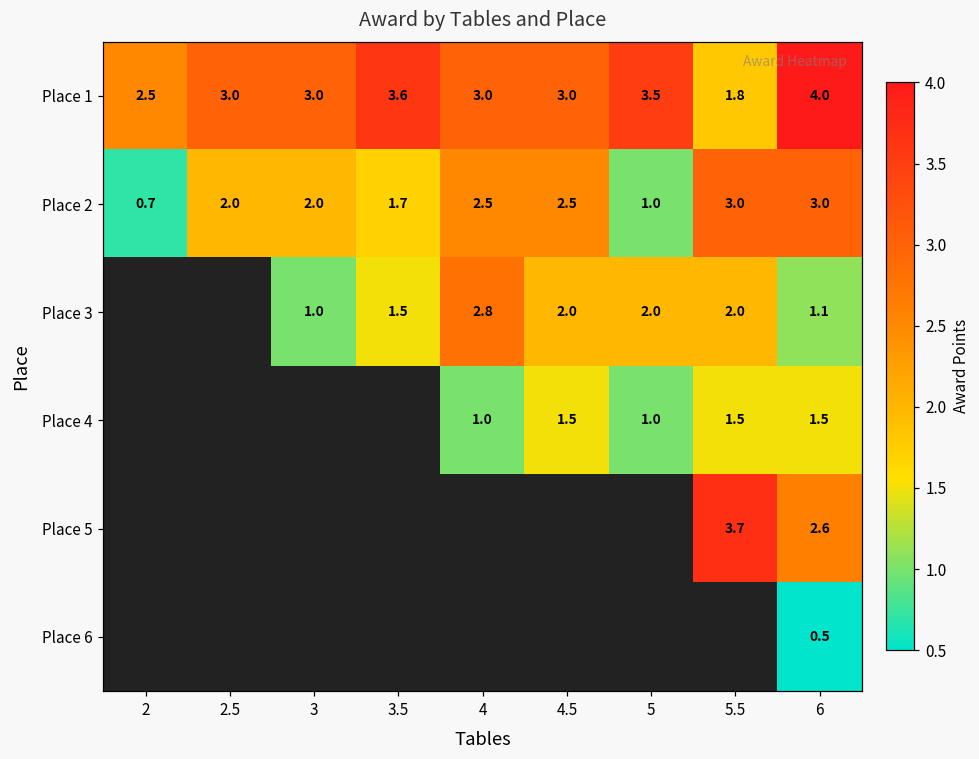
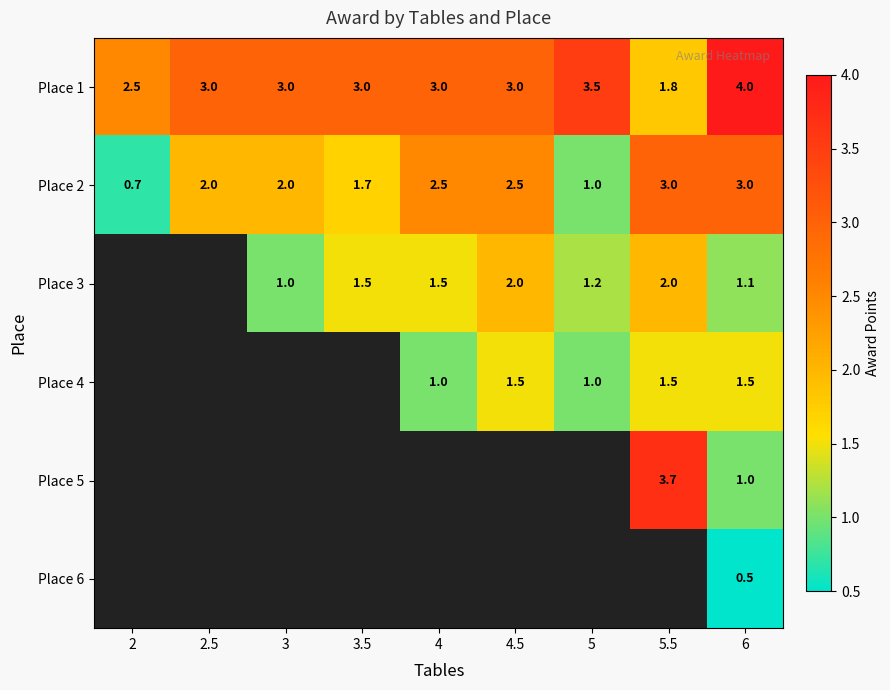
Place 1, 3.5: 3.6 -> 3.0
Place 3, 4: 2.8 -> 1.5
Place 3, 5: 2.0 -> 1.2
Place 5, 6: 2.6 -> 1.0
